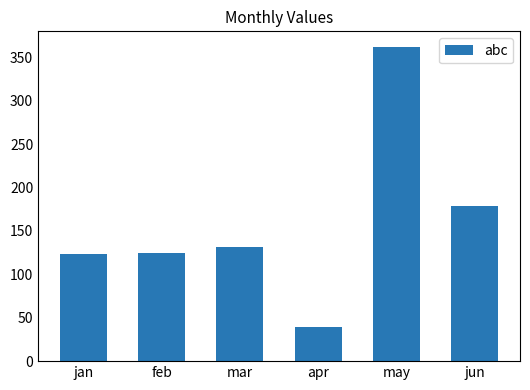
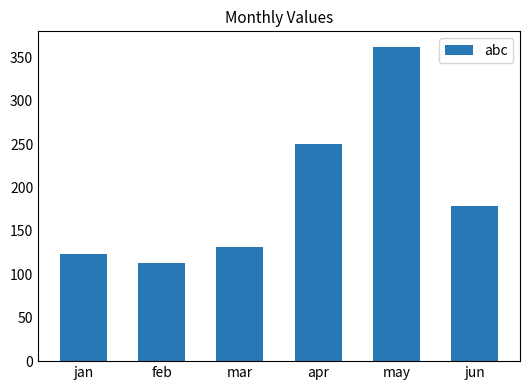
feb: 130 -> 110
apr: 40 -> 250
